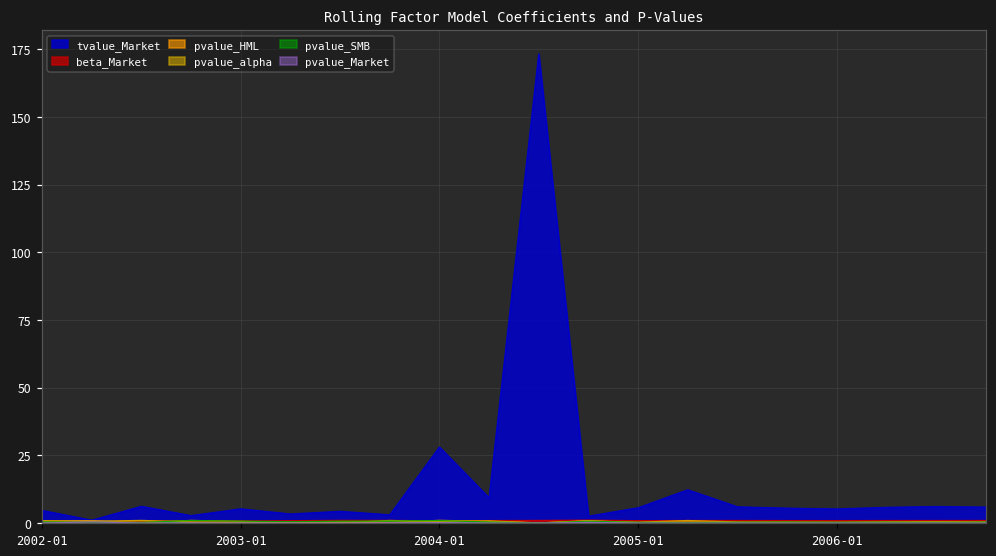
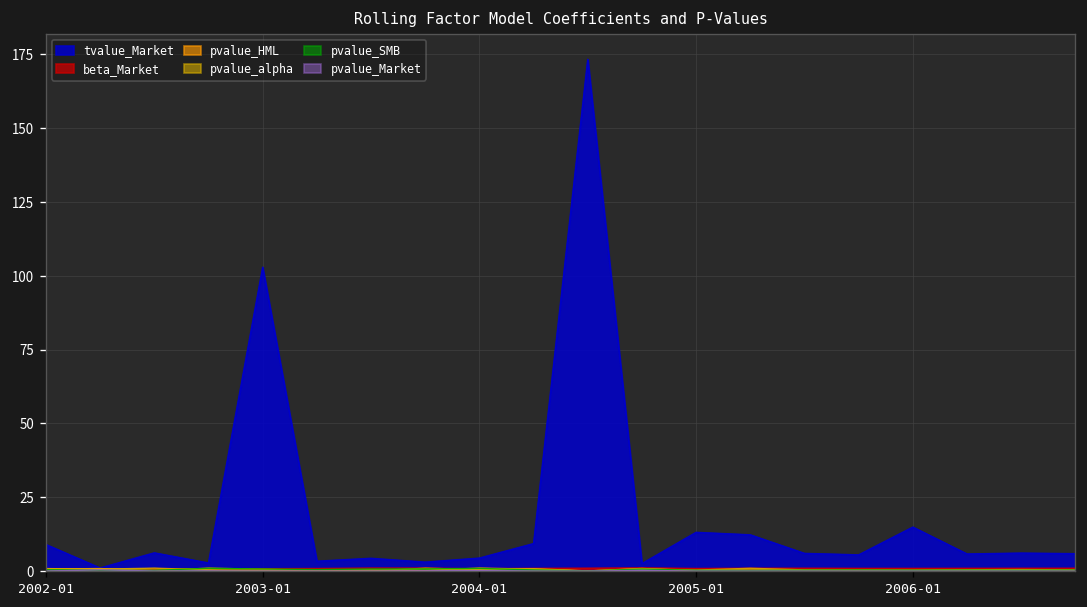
tvalue_Market, 2002-01: 5 -> 9
tvalue_Market, 2003-01: 5 -> 103
tvalue_Market, 2004-01: 28 -> 4
tvalue_Market, 2005-01: 6 -> 13
tvalue_Market, 2006-01: 5 -> 15
